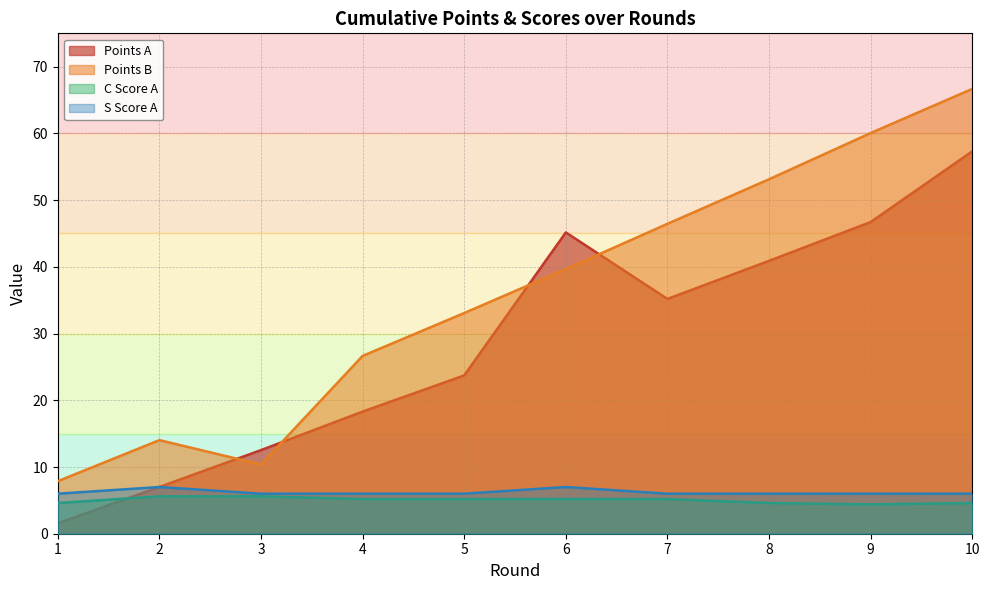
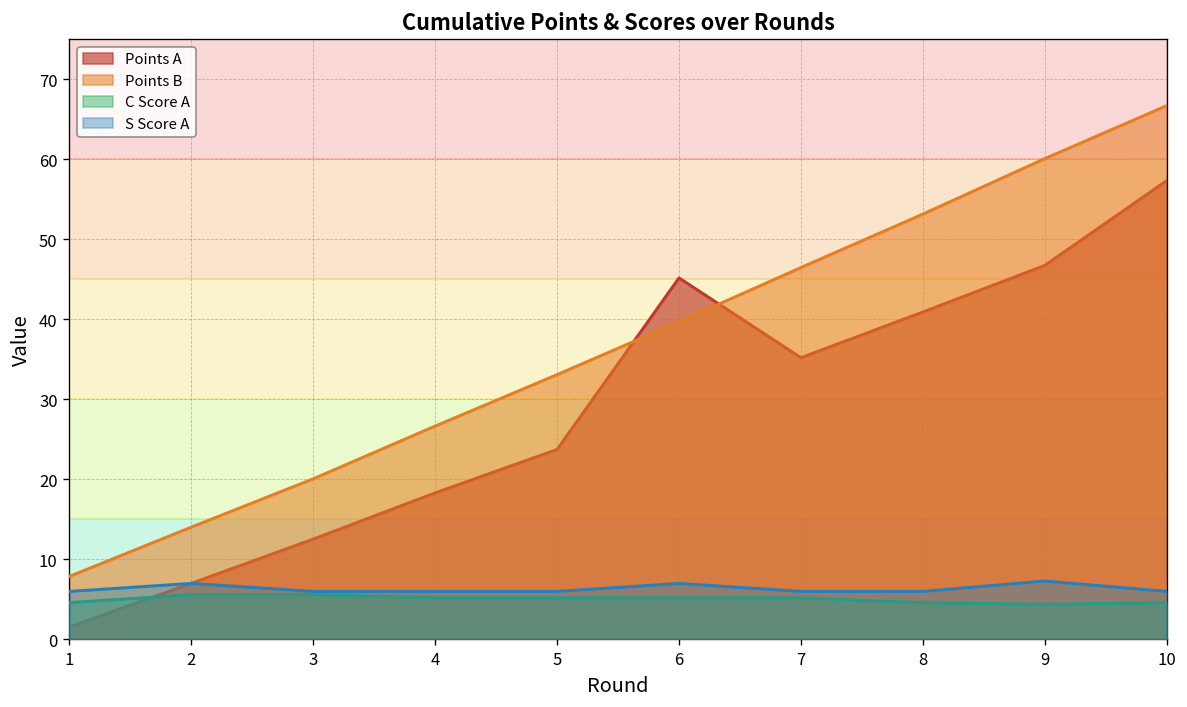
Points B, 3: 10 -> 20
S Score A, 9: 6 -> 7
